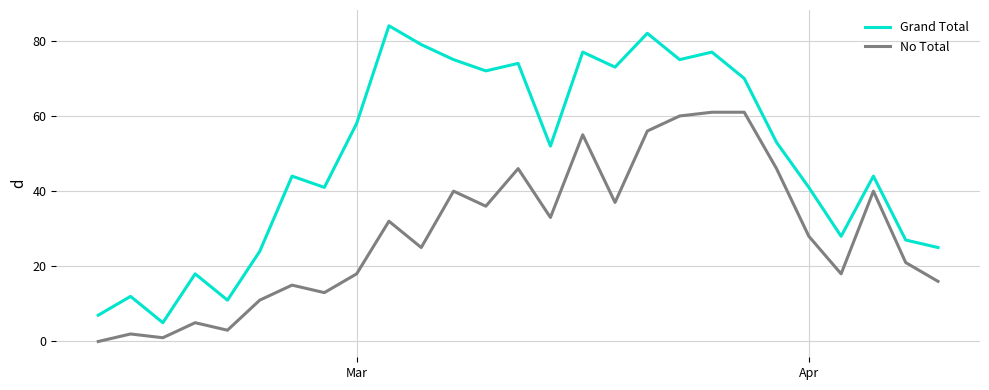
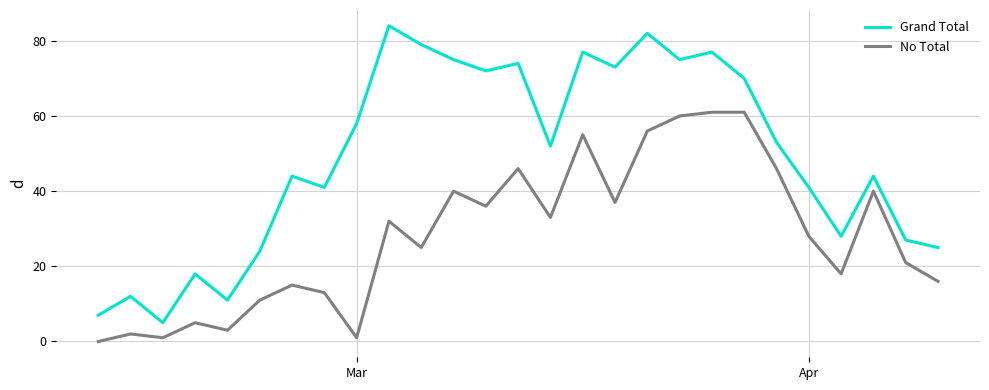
No Total, Mar: 18 -> 1
